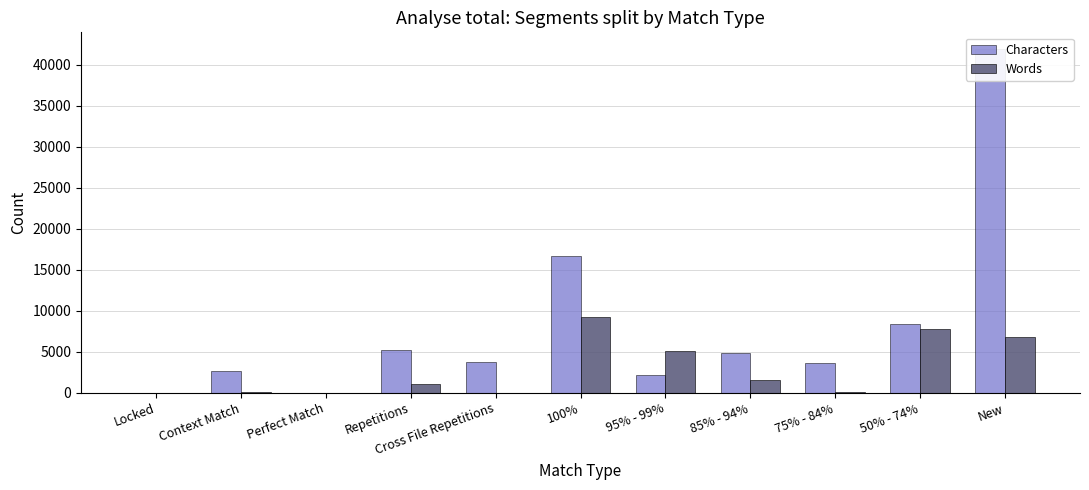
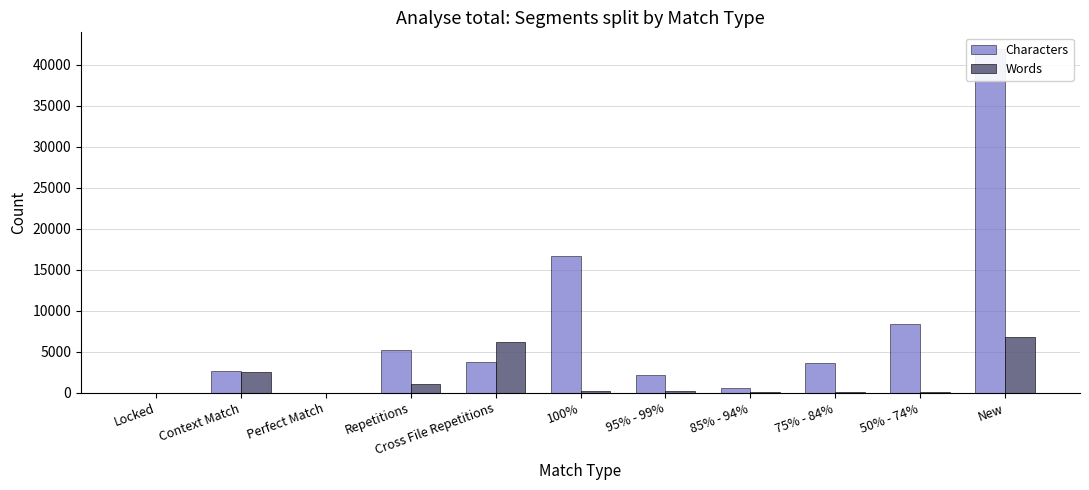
Words, Context Match: 0 -> 3000
Words, Cross File Repetitions: 0 -> 6000
Words, 100%: 9000 -> 0
Words, 95% - 99%: 5000 -> 0
Characters, 85% - 94%: 5000 -> 1000
Words, 85% - 94%: 2000 -> 0
Words, 50% - 74%: 8000 -> 0
